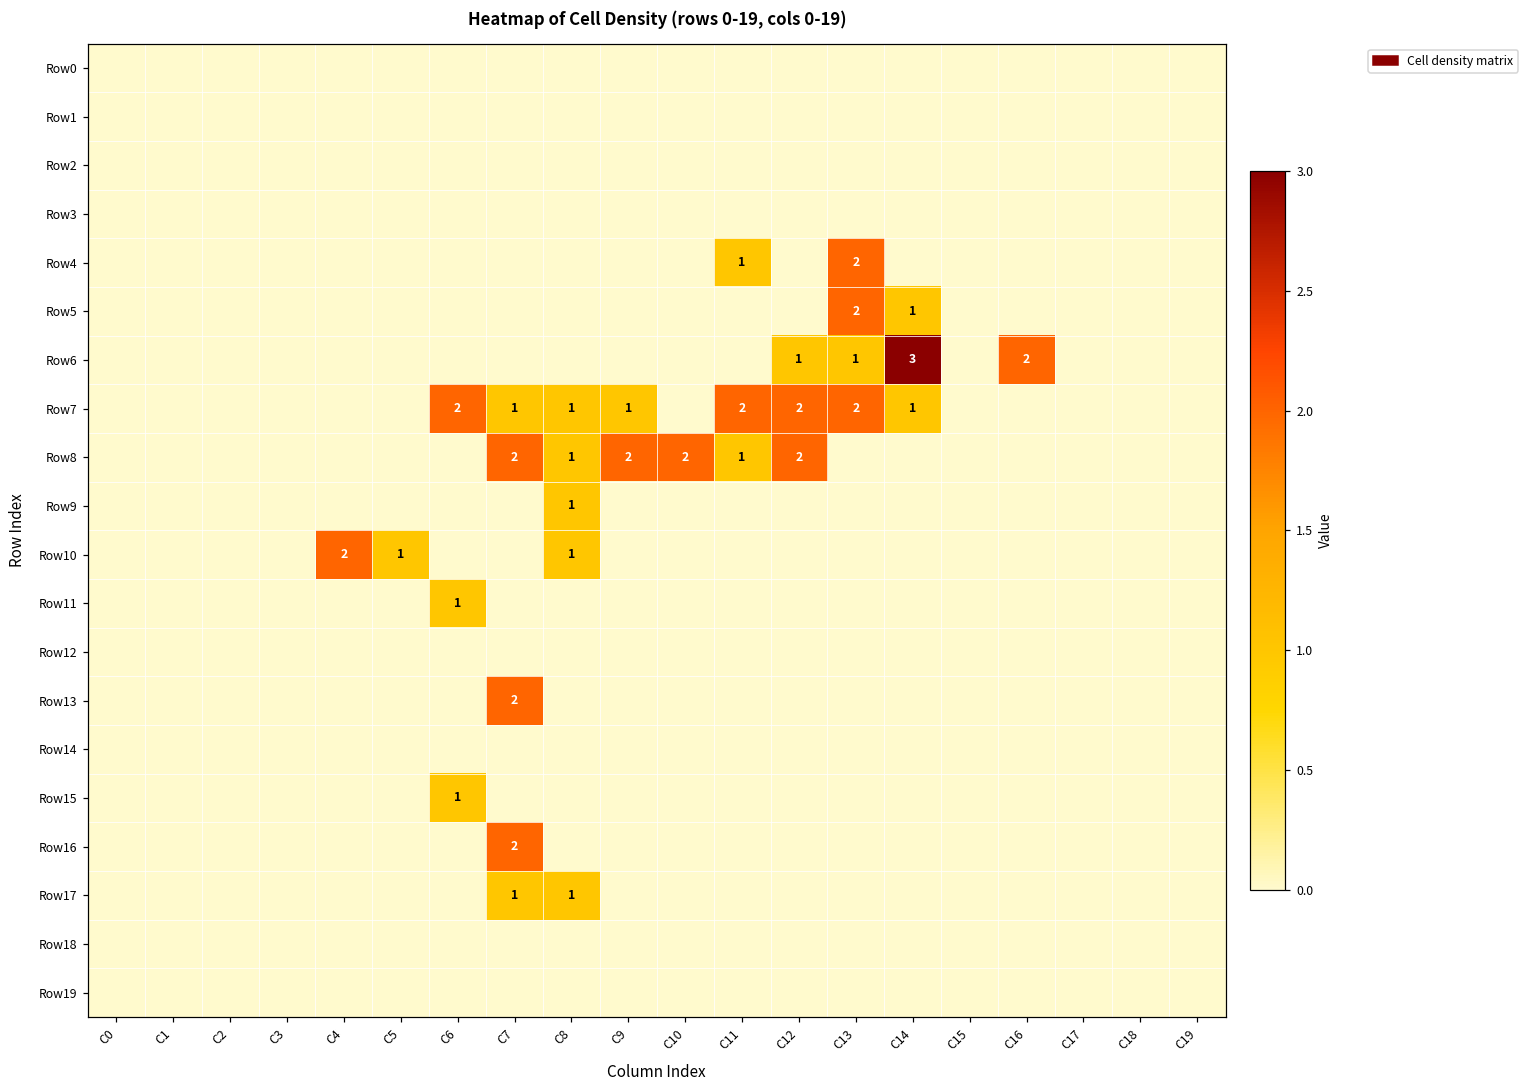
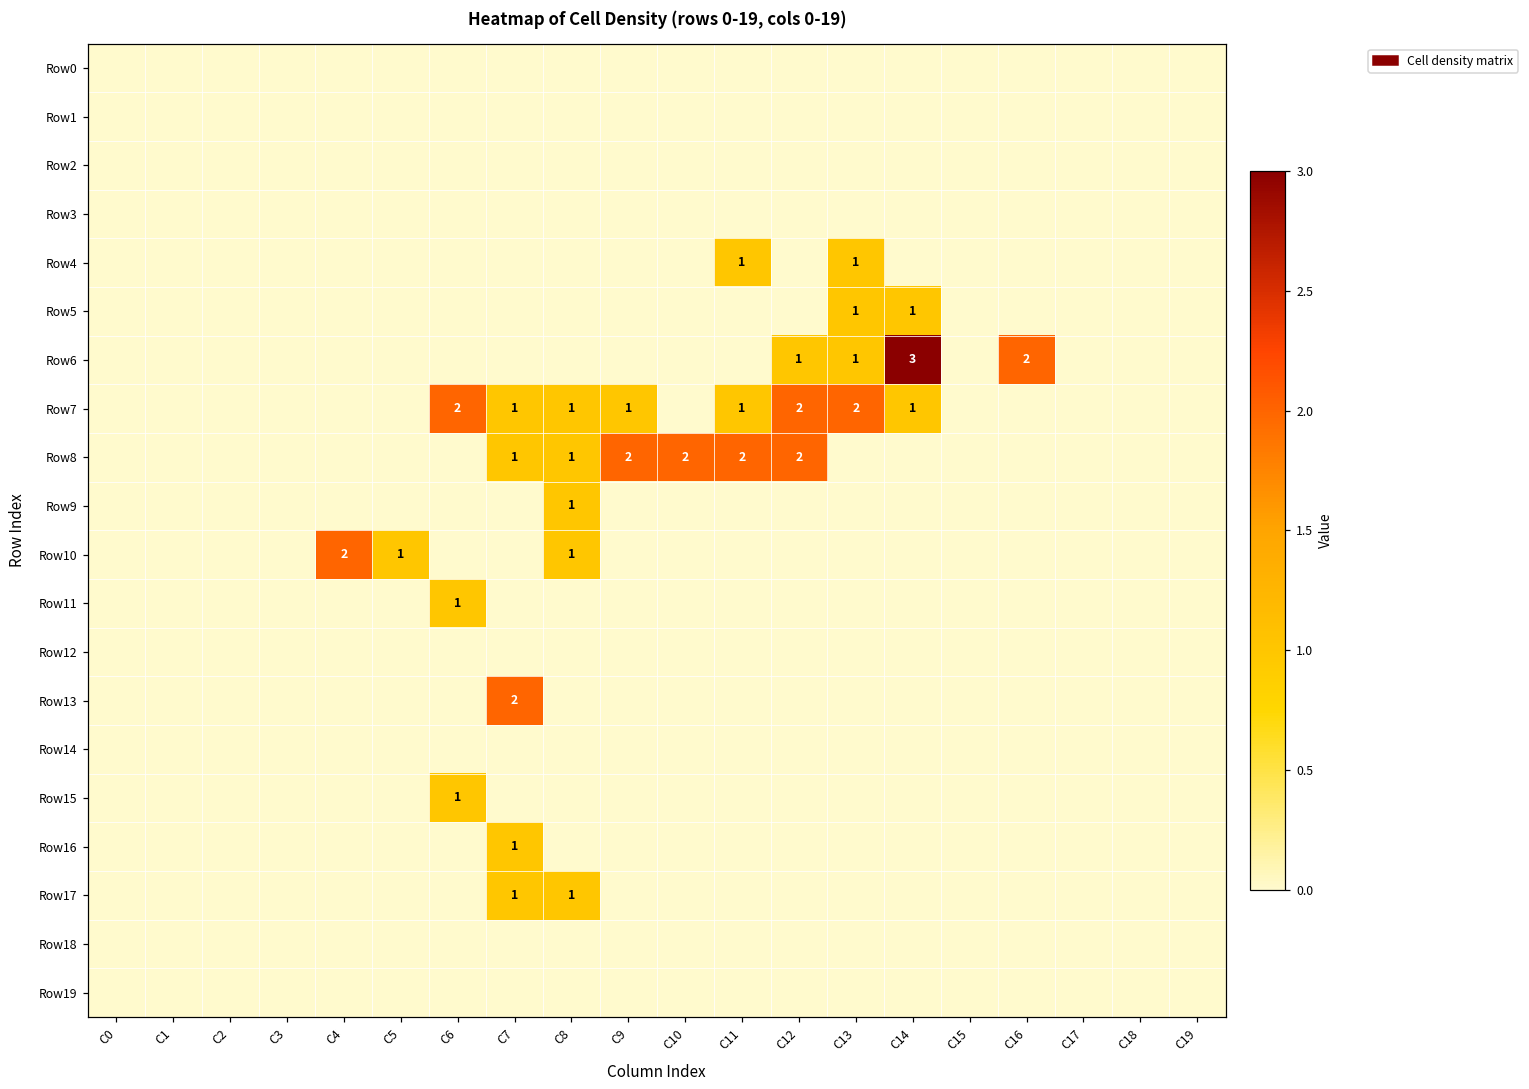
Row4, C13: 2 -> 1
Row5, C13: 2 -> 1
Row7, C11: 2 -> 1
Row8, C7: 2 -> 1
Row8, C11: 1 -> 2
Row16, C7: 2 -> 1
